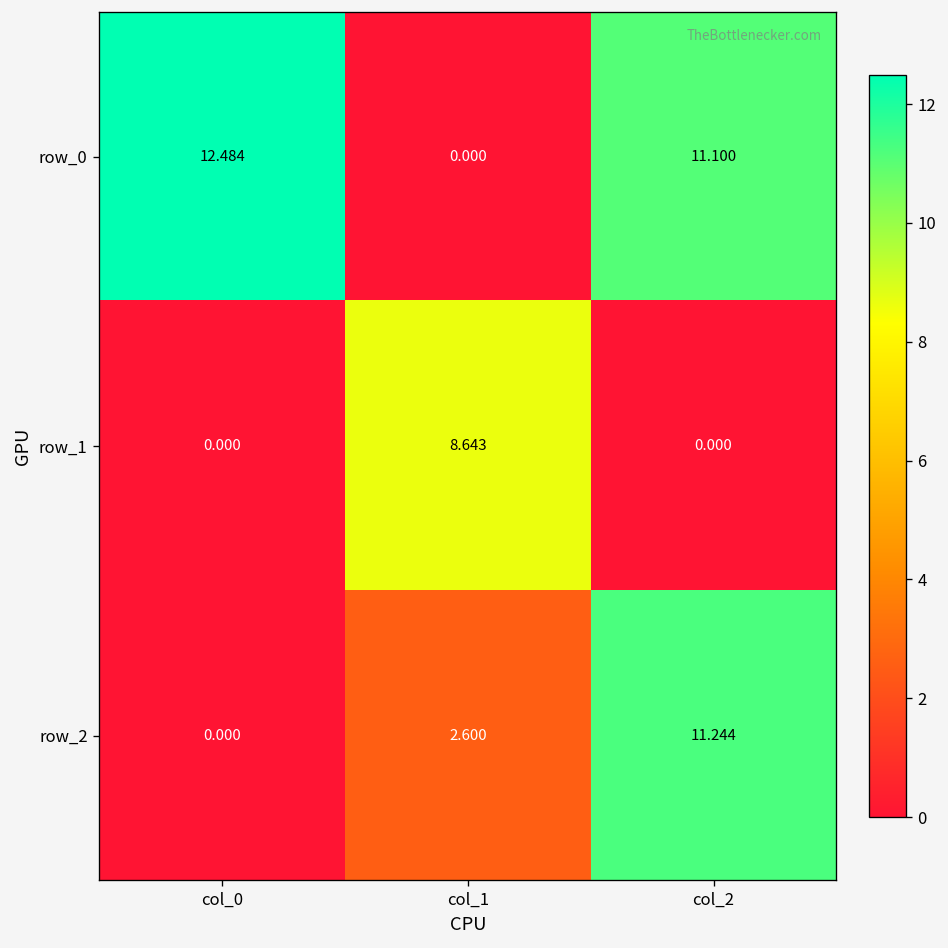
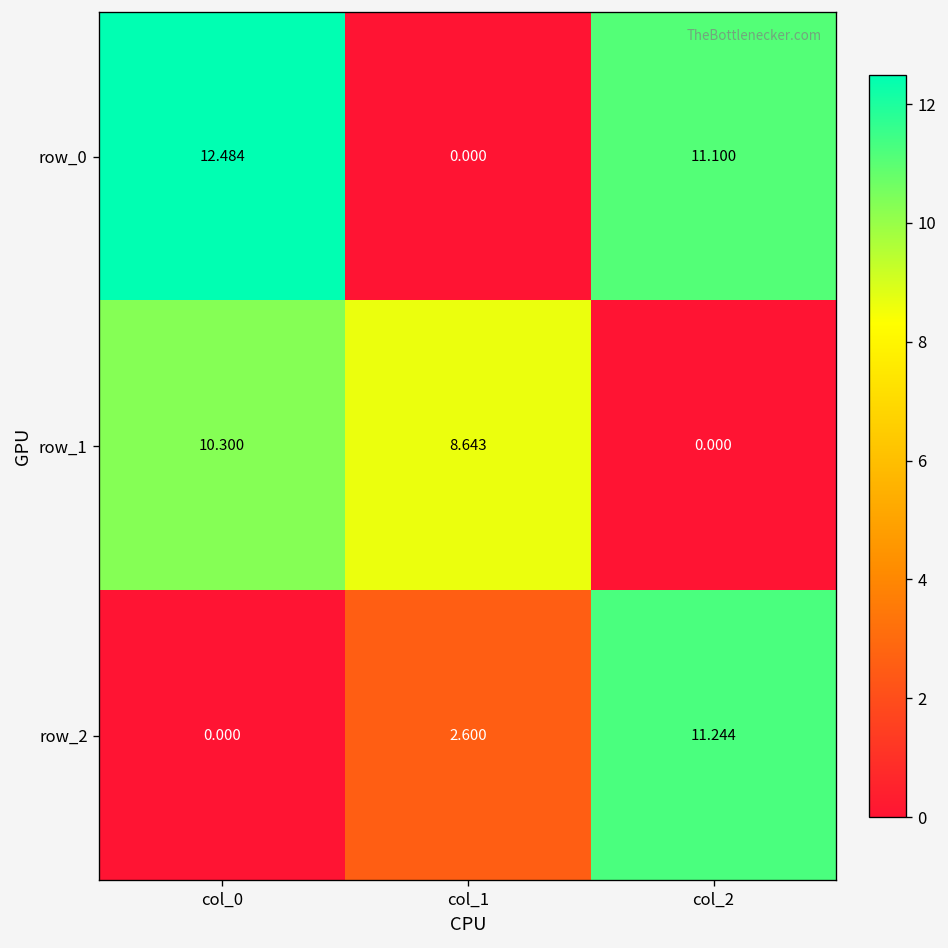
row_1, col_0: 0.000 -> 10.300
